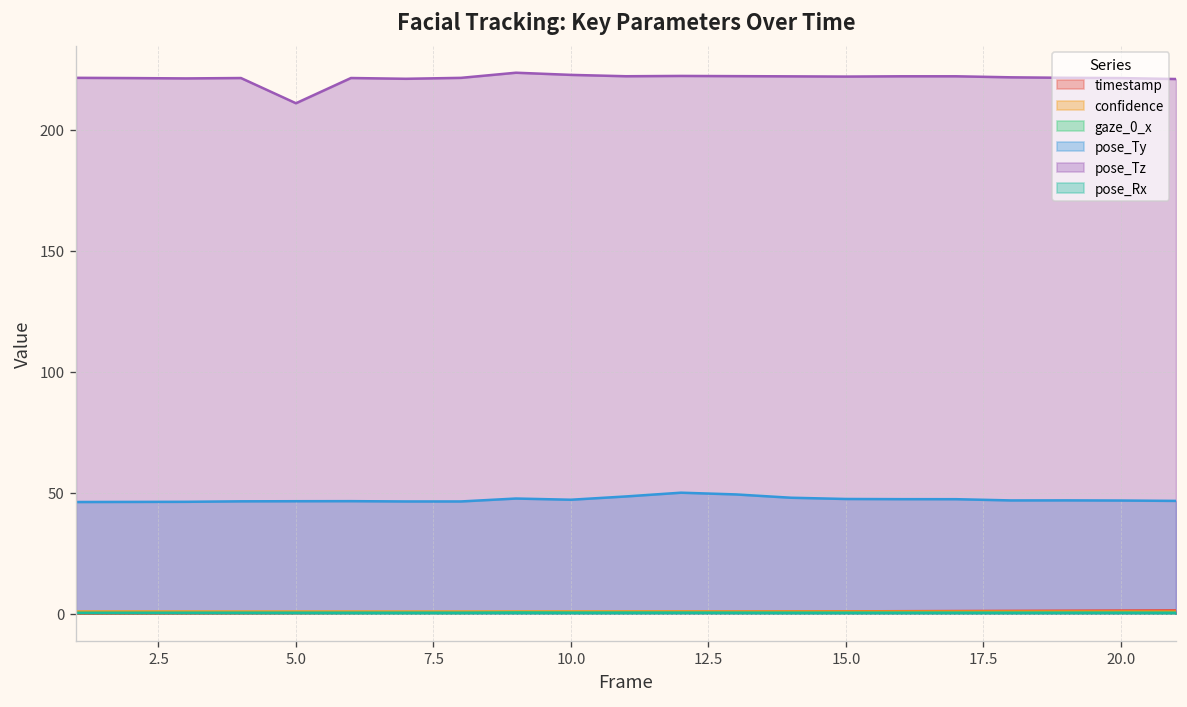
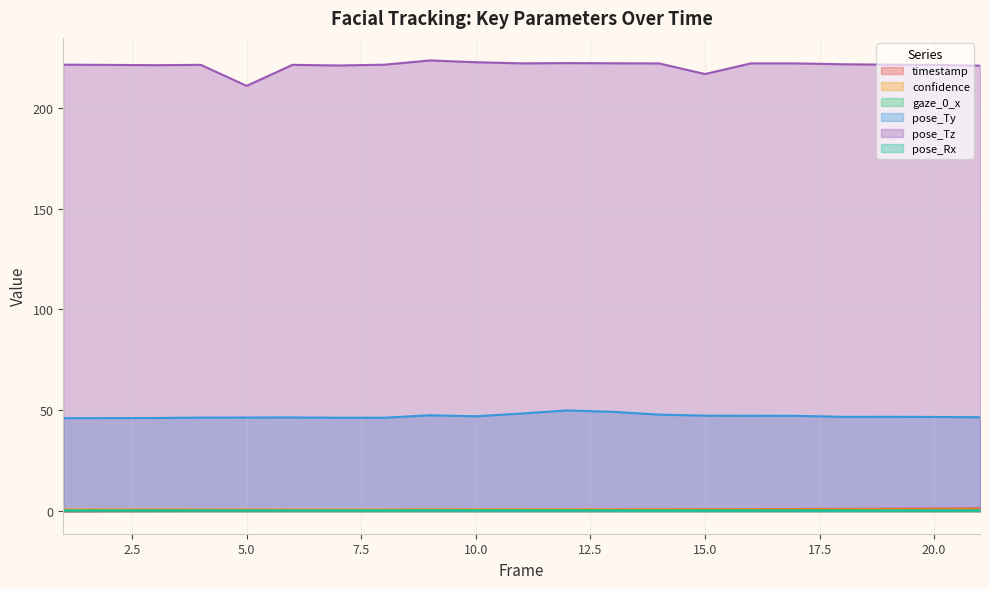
pose_Tz, 15.0: 222 -> 217
